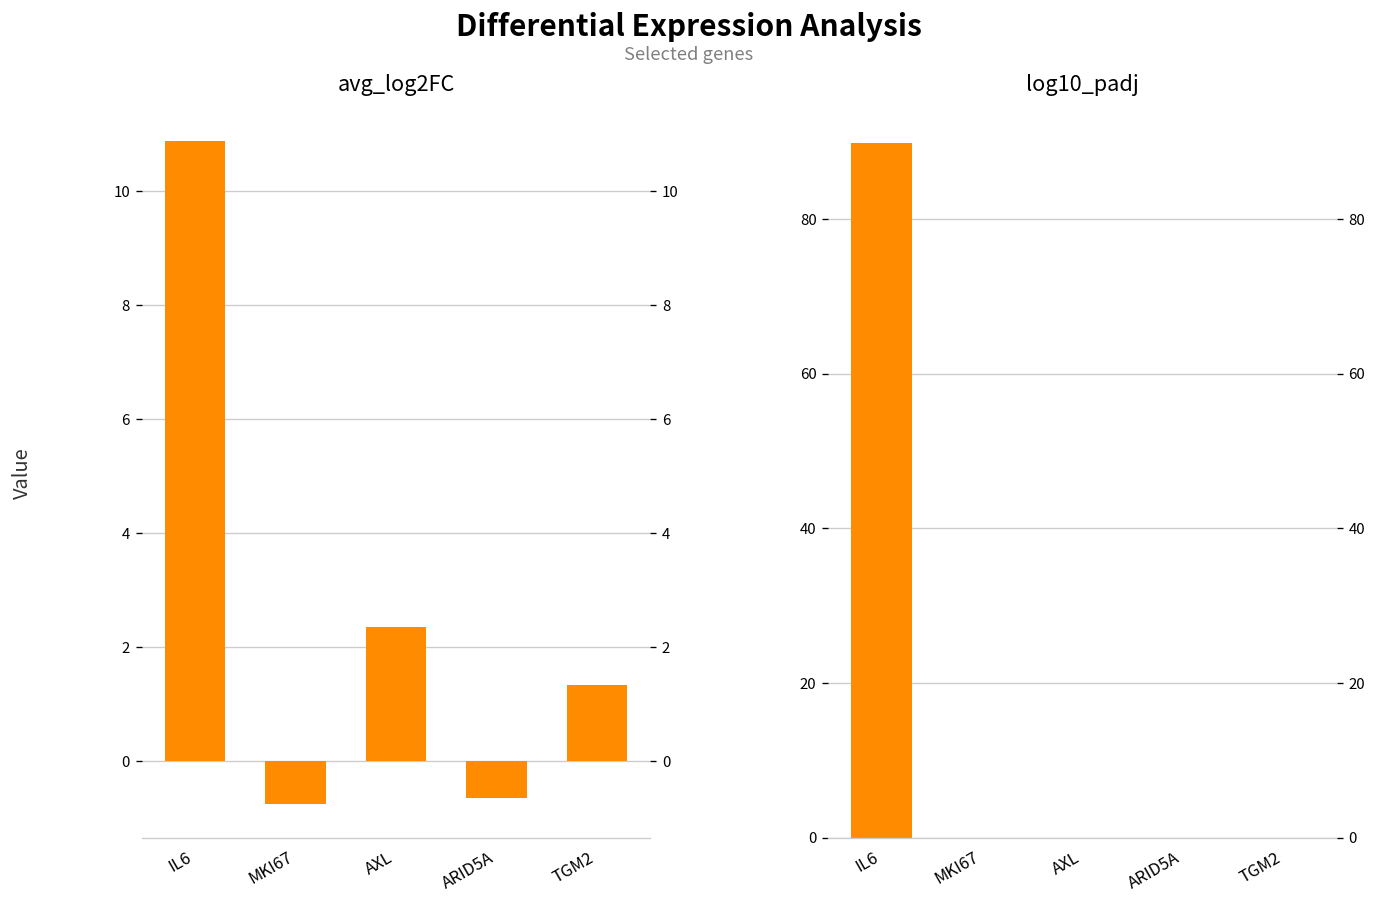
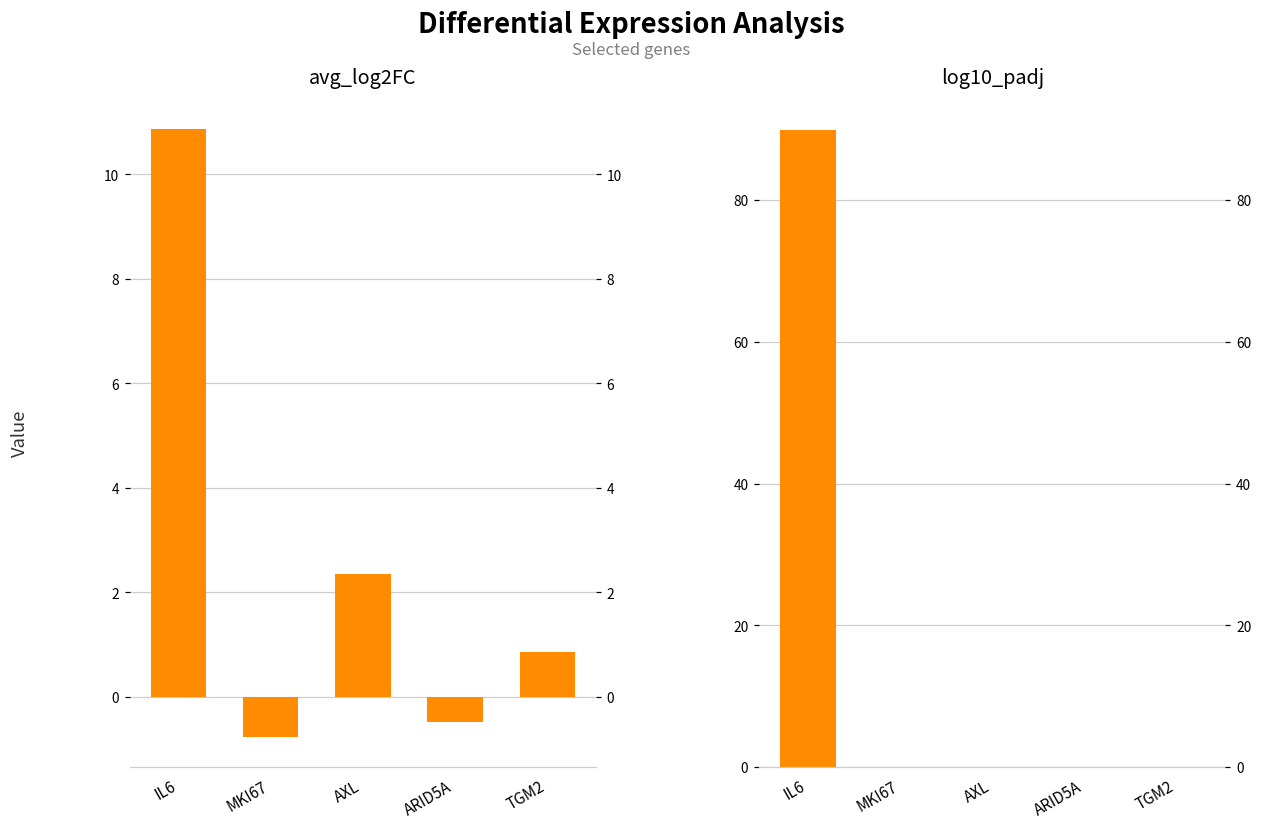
avg_log2FC, ARID5A: -0.7 -> -0.5
avg_log2FC, TGM2: 1.3 -> 0.9
